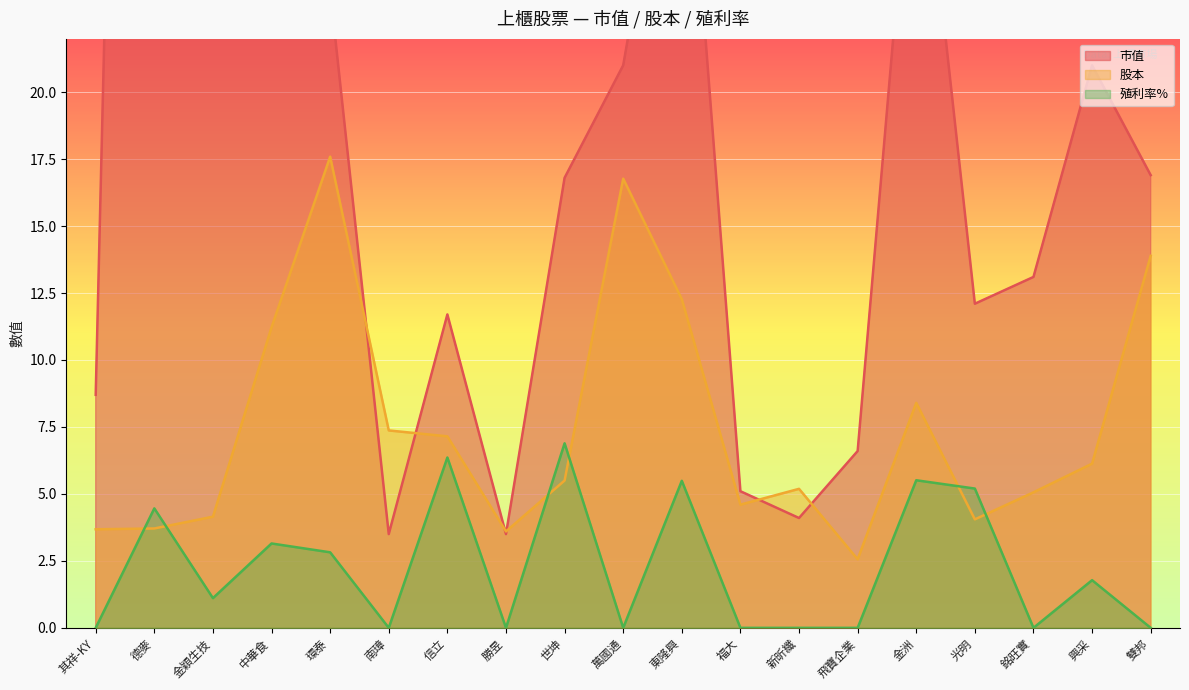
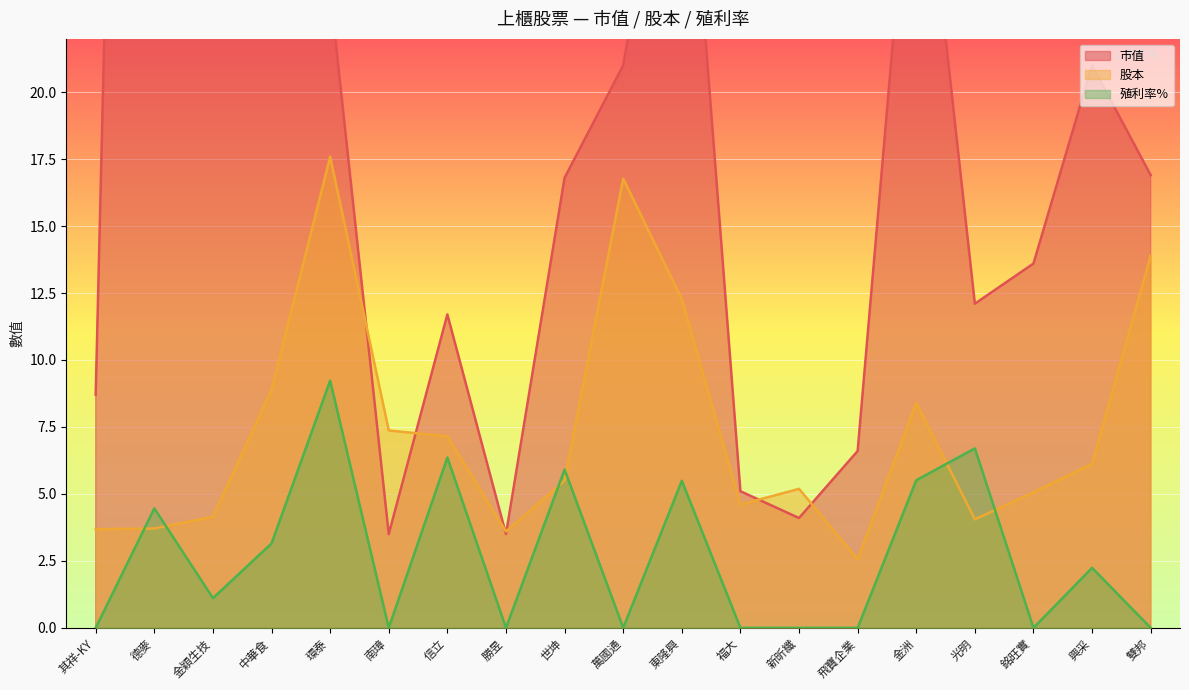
股本, 中華食: 11.2 -> 8.9
殖利率%, 環泰: 2.8 -> 9.2
殖利率%, 世坤: 6.9 -> 5.9
殖利率%, 光明: 5.2 -> 6.7
市值, 銘旺實: 13.1 -> 13.6
殖利率%, 興采: 1.8 -> 2.2
